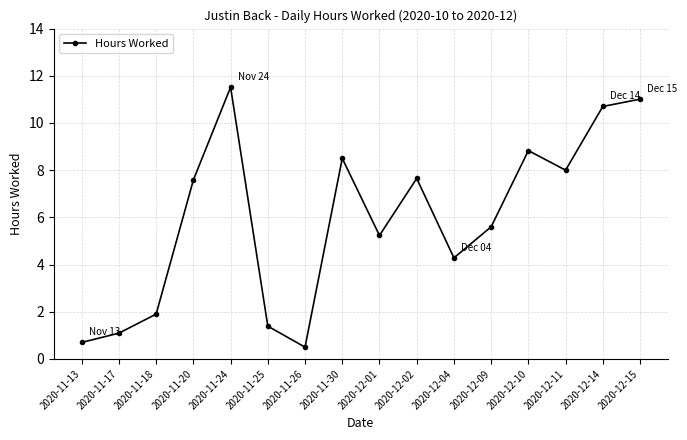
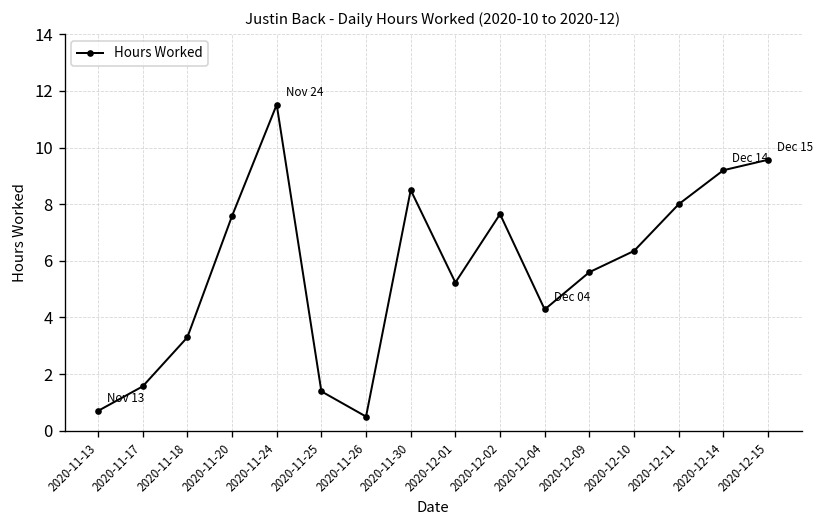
2020-11-17: 1.1 -> 1.6
2020-11-18: 1.9 -> 3.3
2020-12-10: 8.8 -> 6.4
2020-12-14: 10.7 -> 9.2
2020-12-15: 11.0 -> 9.6
